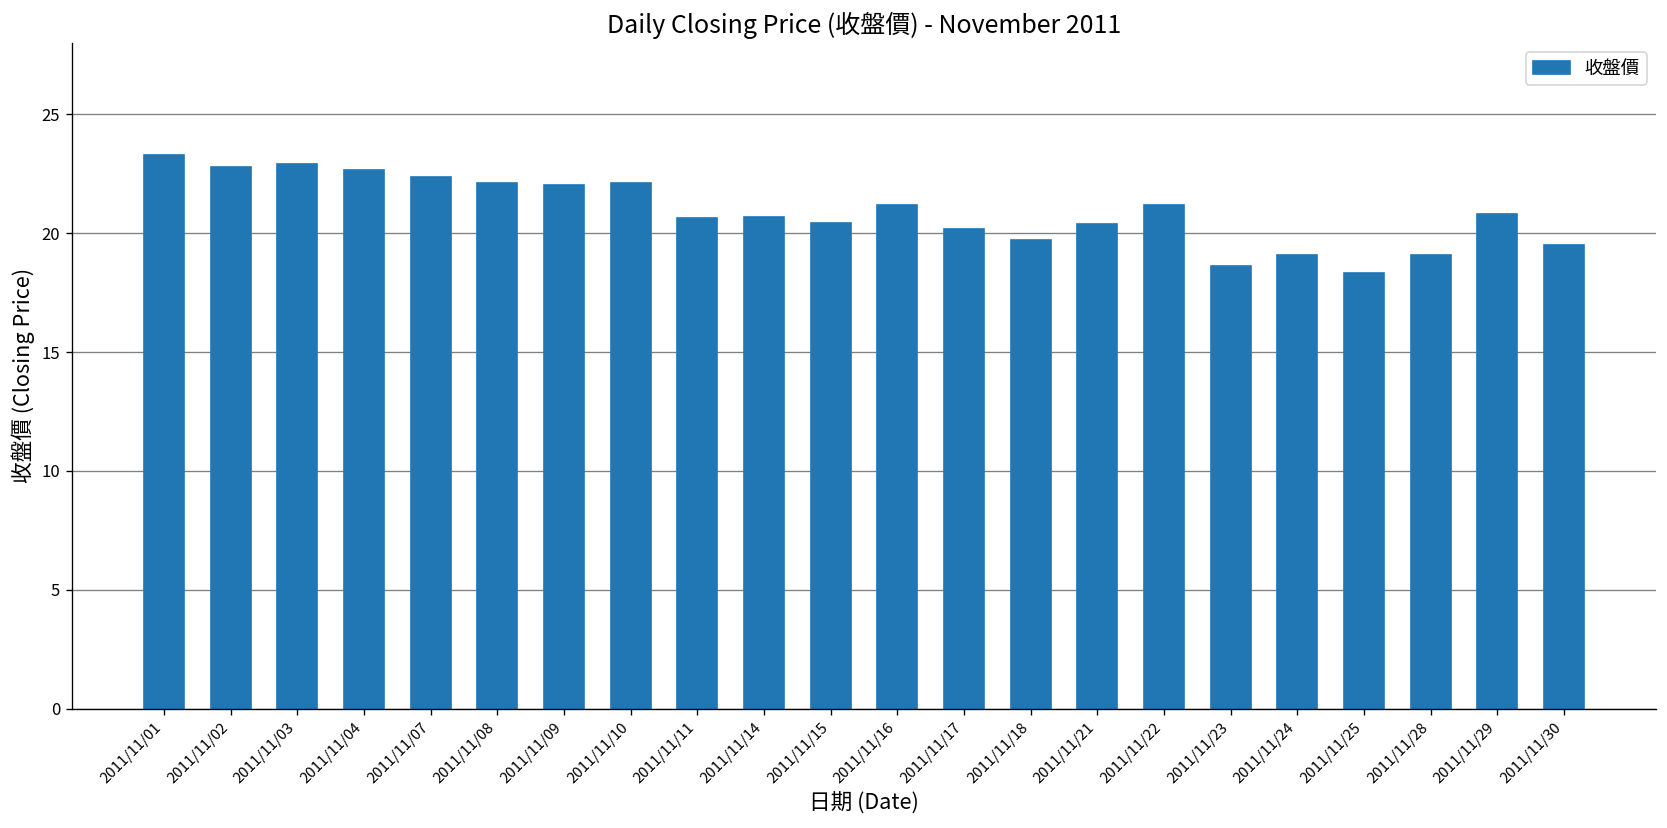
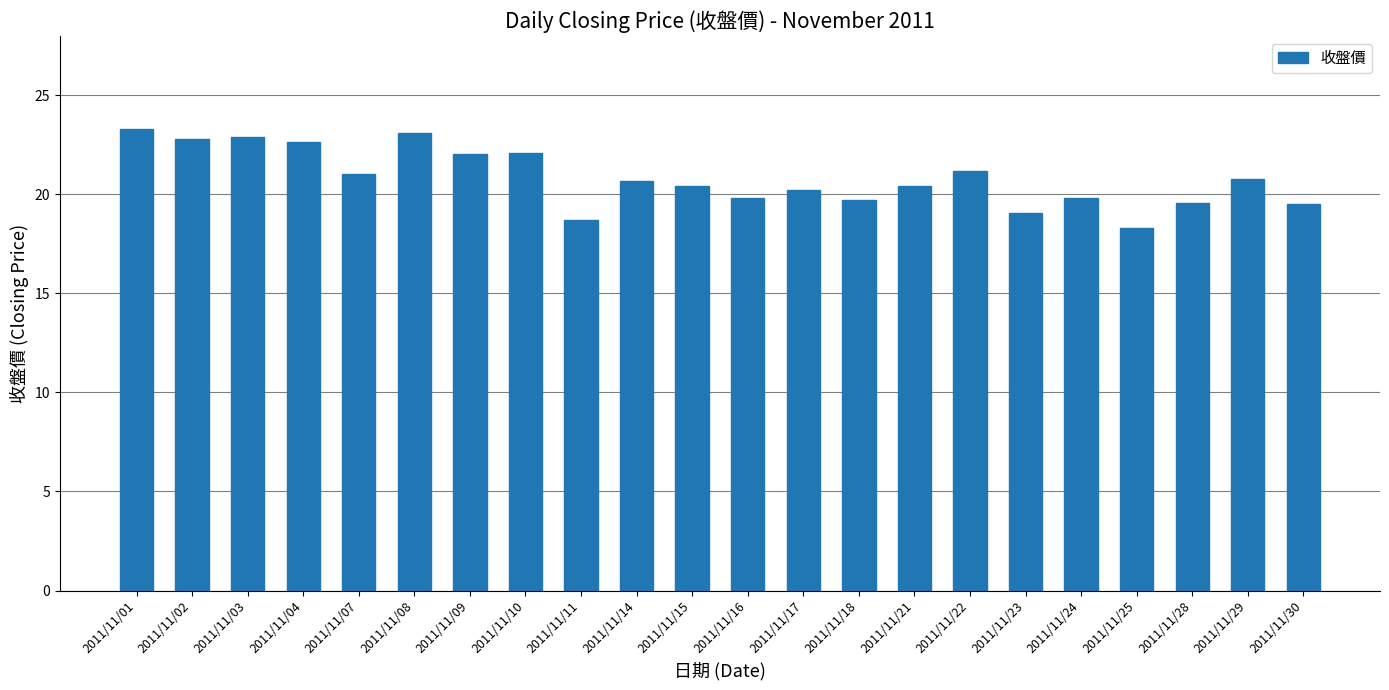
2011/11/07: 22.4 -> 21.1
2011/11/08: 22.1 -> 23.1
2011/11/11: 20.7 -> 18.7
2011/11/16: 21.2 -> 19.8
2011/11/23: 18.6 -> 19.1
2011/11/24: 19.1 -> 19.8
2011/11/28: 19.1 -> 19.6
